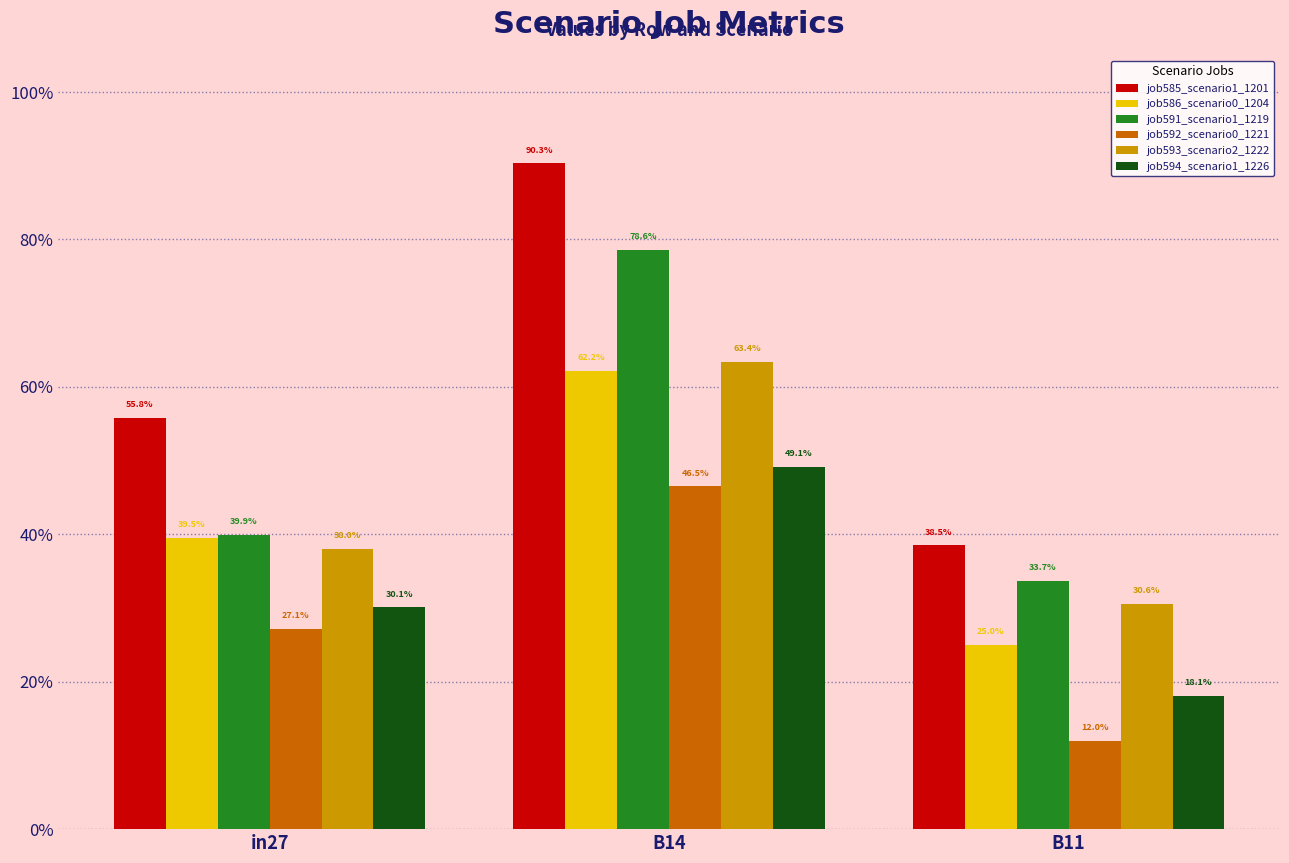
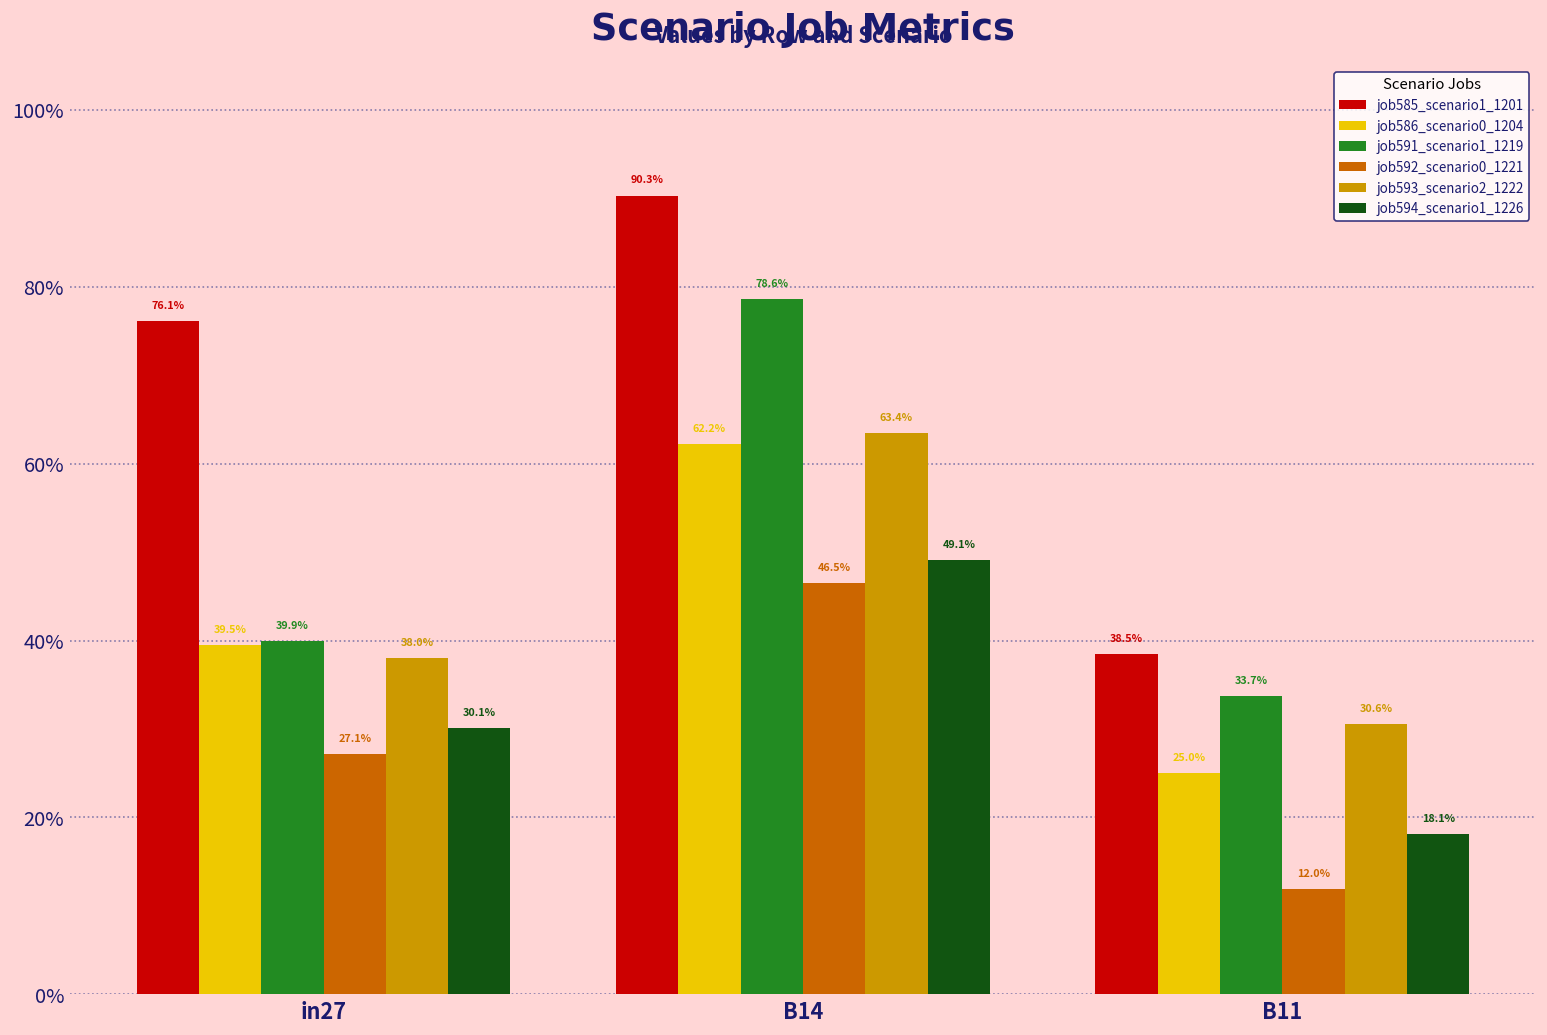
job585_scenario1_1201, in27: 55.8% -> 76.1%
